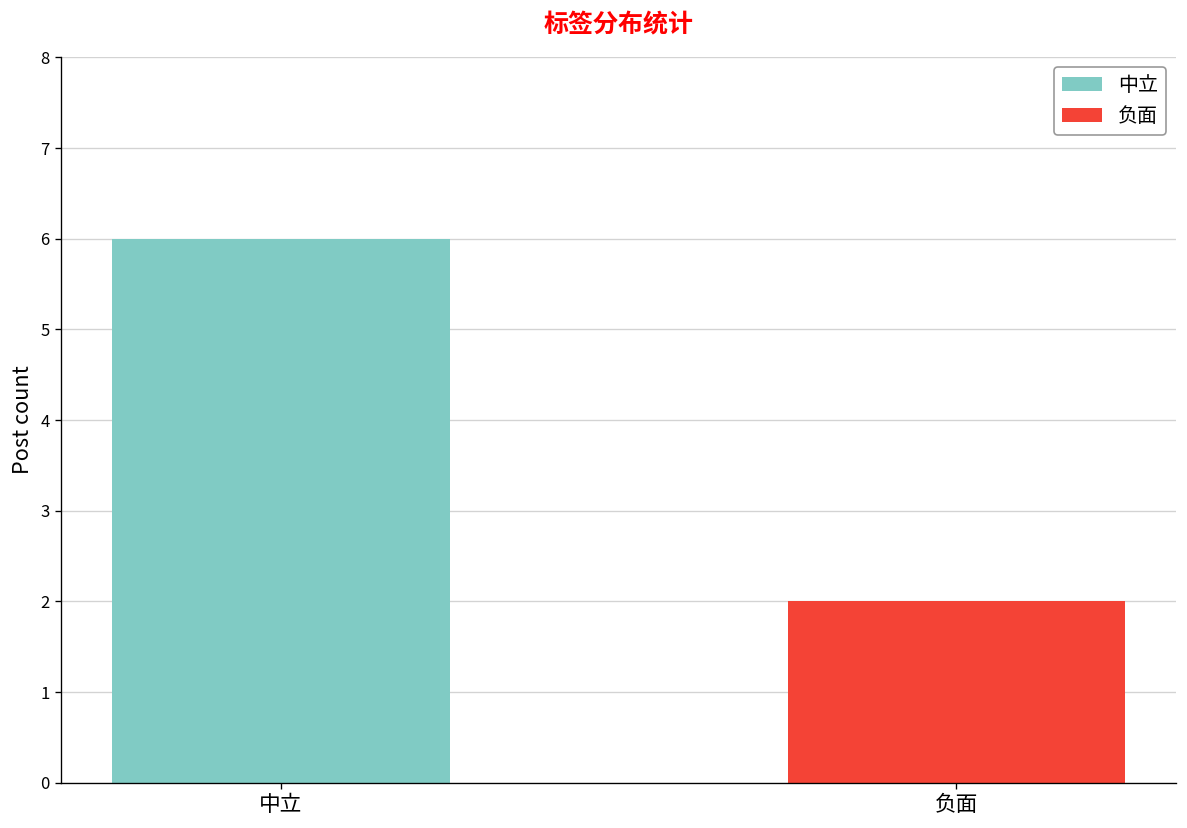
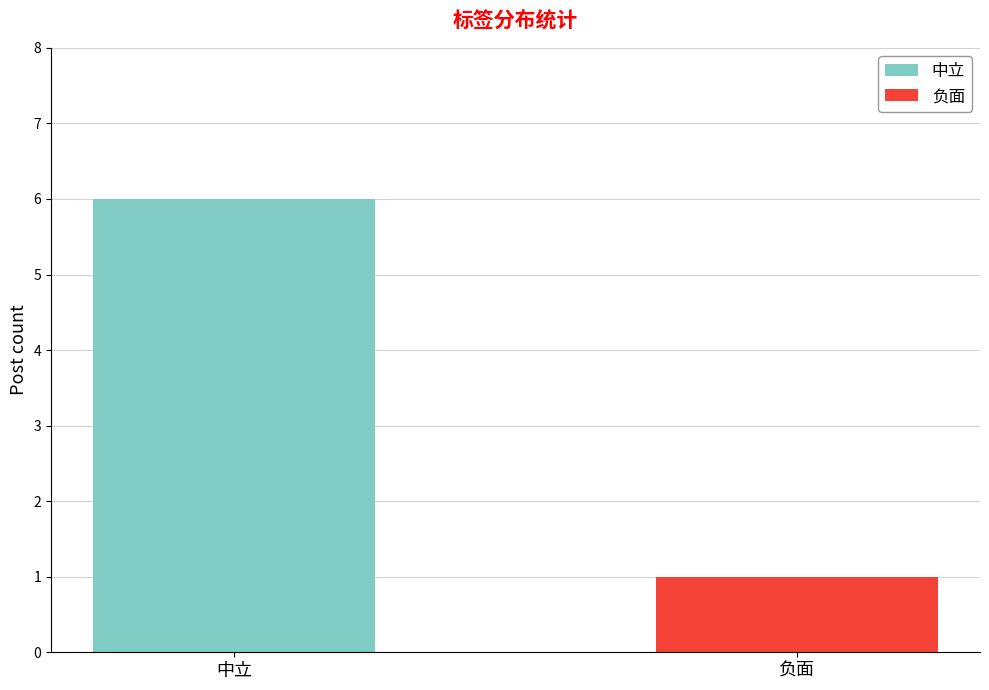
负面, 负面: 2 -> 1
